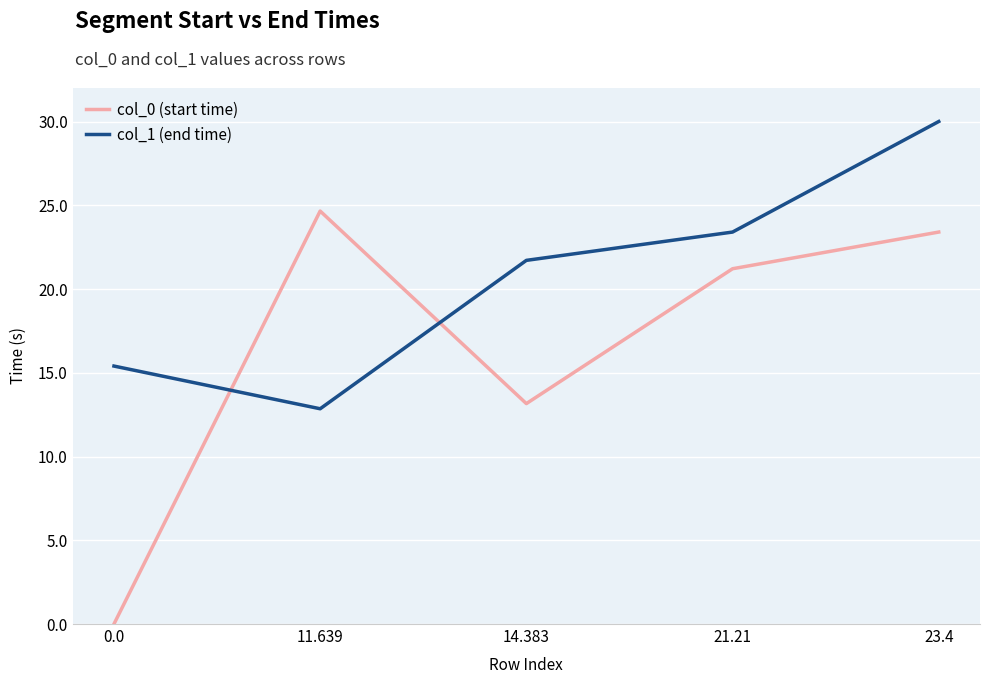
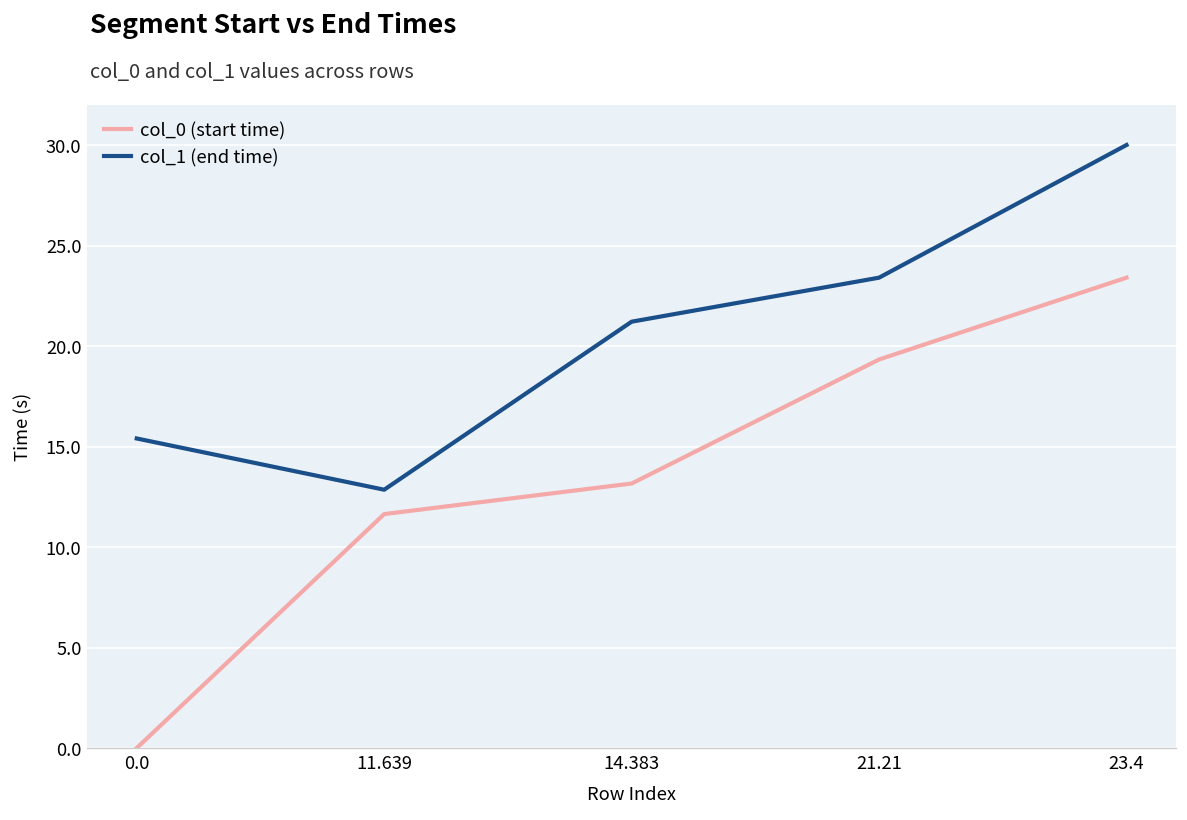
col_0 (start time), 11.639: 24.7 -> 11.6
col_1 (end time), 14.383: 21.7 -> 21.2
col_0 (start time), 21.21: 21.2 -> 19.3
